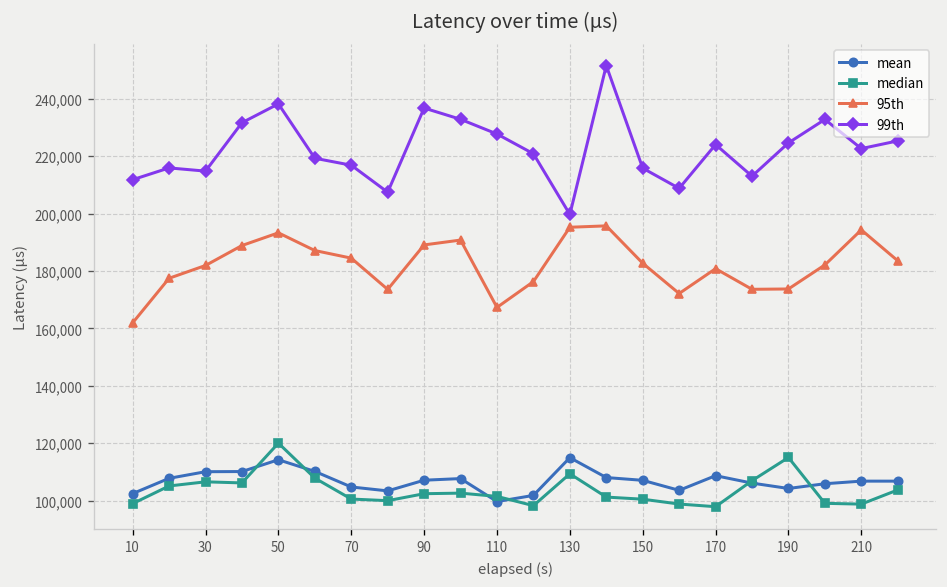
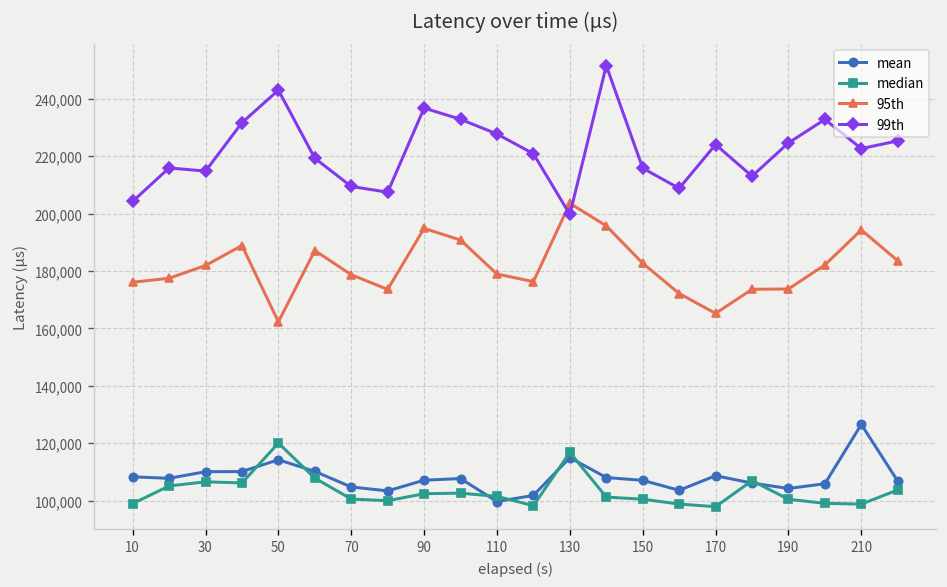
mean, 10: 102,000 -> 108,000
95th, 10: 162,000 -> 176,000
99th, 10: 212,000 -> 204,000
95th, 50: 193,000 -> 162,000
99th, 50: 238,000 -> 243,000
95th, 70: 184,000 -> 179,000
99th, 70: 217,000 -> 209,000
95th, 90: 189,000 -> 195,000
95th, 110: 167,000 -> 179,000
median, 130: 109,000 -> 117,000
95th, 130: 195,000 -> 204,000
95th, 170: 181,000 -> 165,000
median, 190: 115,000 -> 100,000
mean, 210: 107,000 -> 127,000
